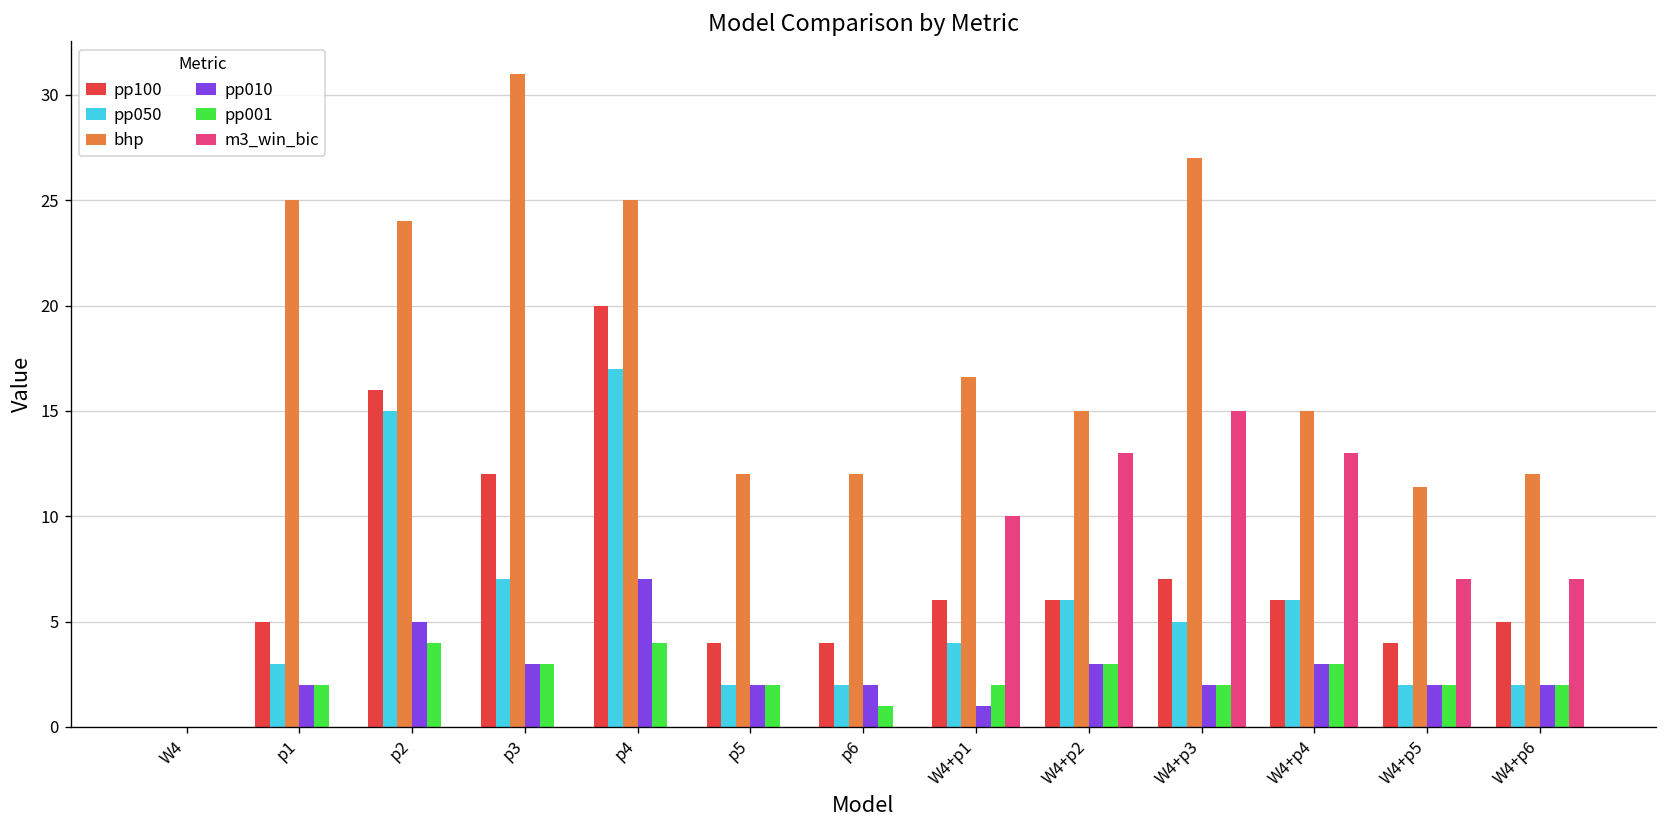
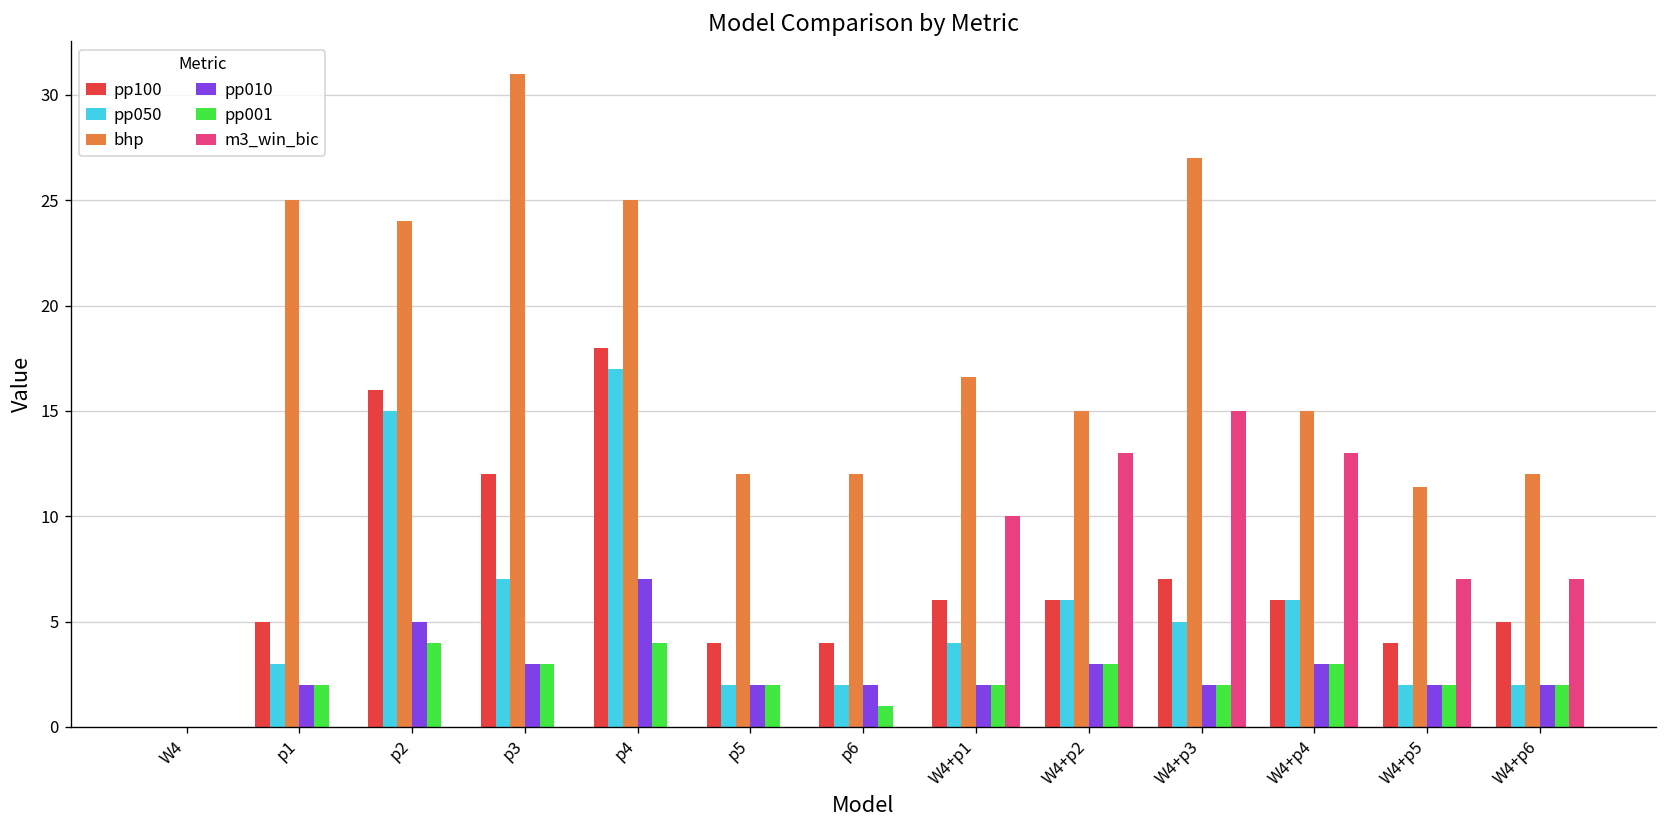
pp100, p4: 20 -> 18
pp010, W4+p1: 1 -> 2
